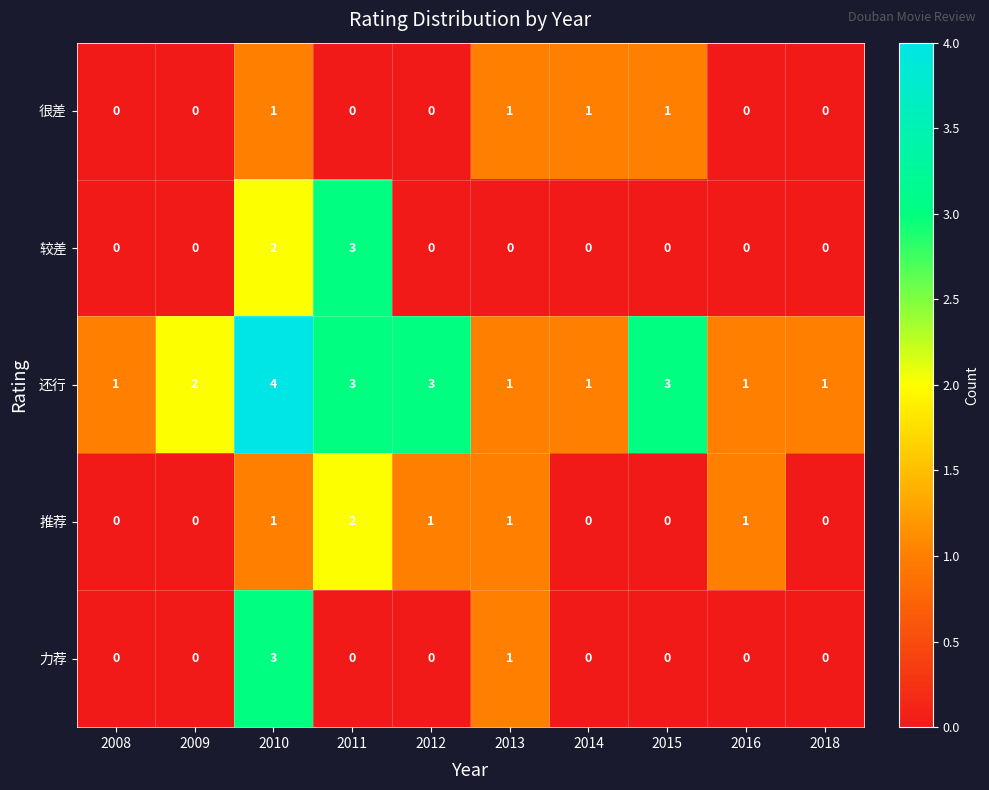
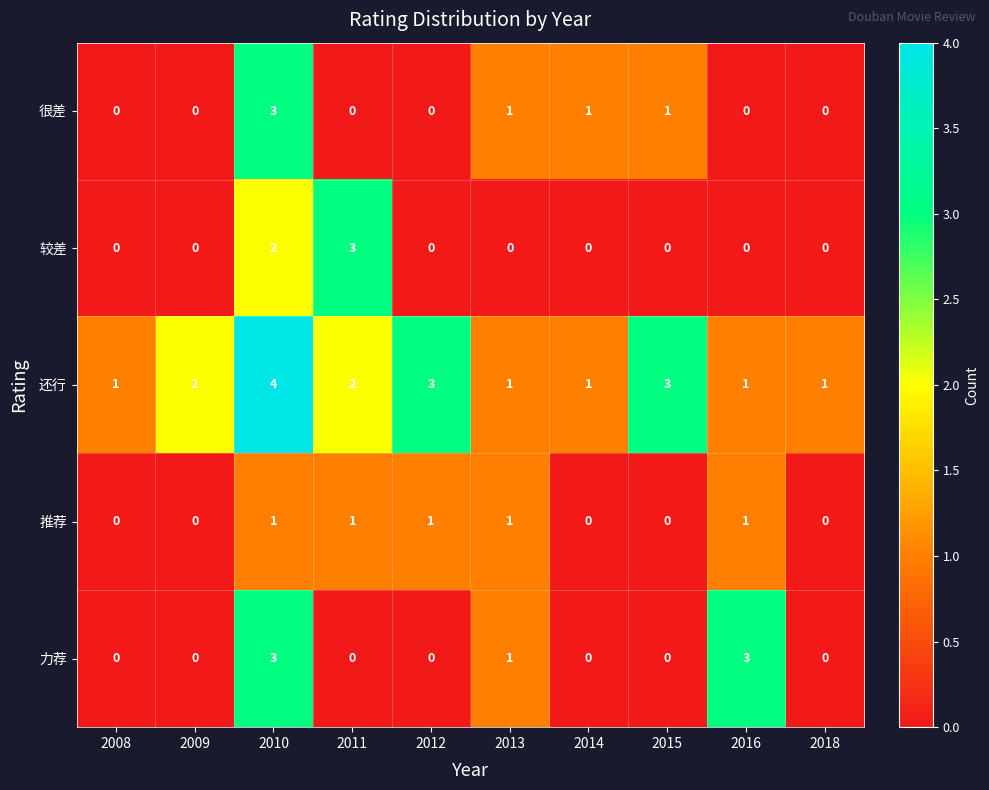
很差, 2010: 1 -> 3
还行, 2011: 3 -> 2
推荐, 2011: 2 -> 1
力荐, 2016: 0 -> 3
